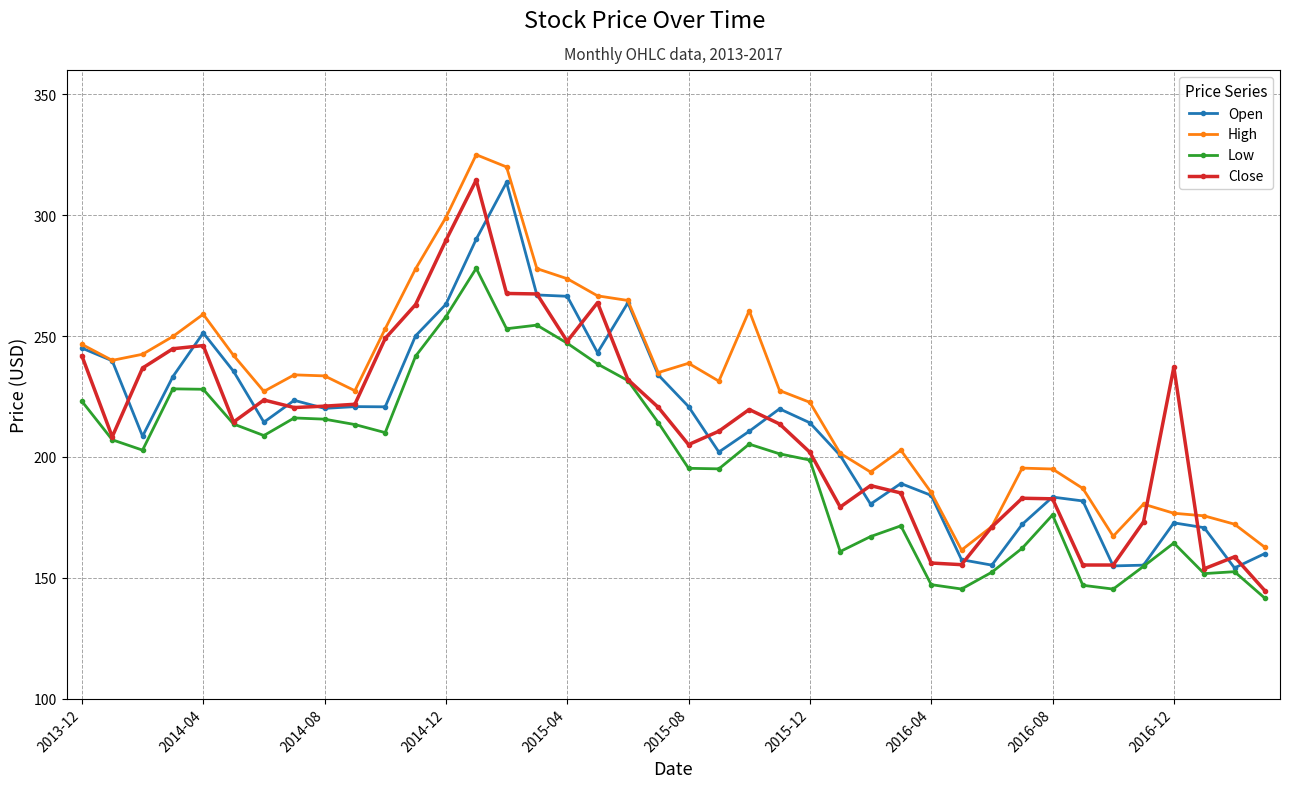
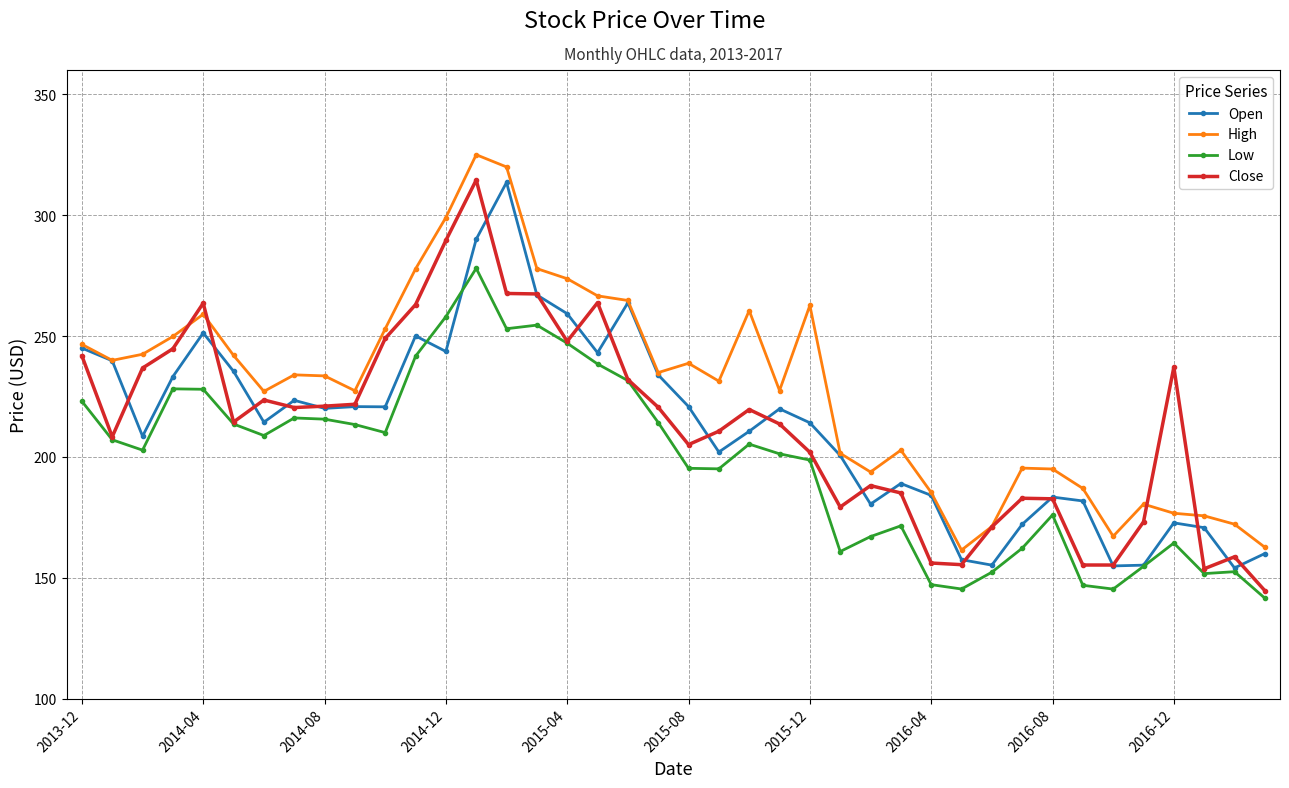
Close, 2014-04: 246 -> 264
Open, 2014-12: 263 -> 244
Open, 2015-04: 266 -> 259
High, 2015-12: 223 -> 263
